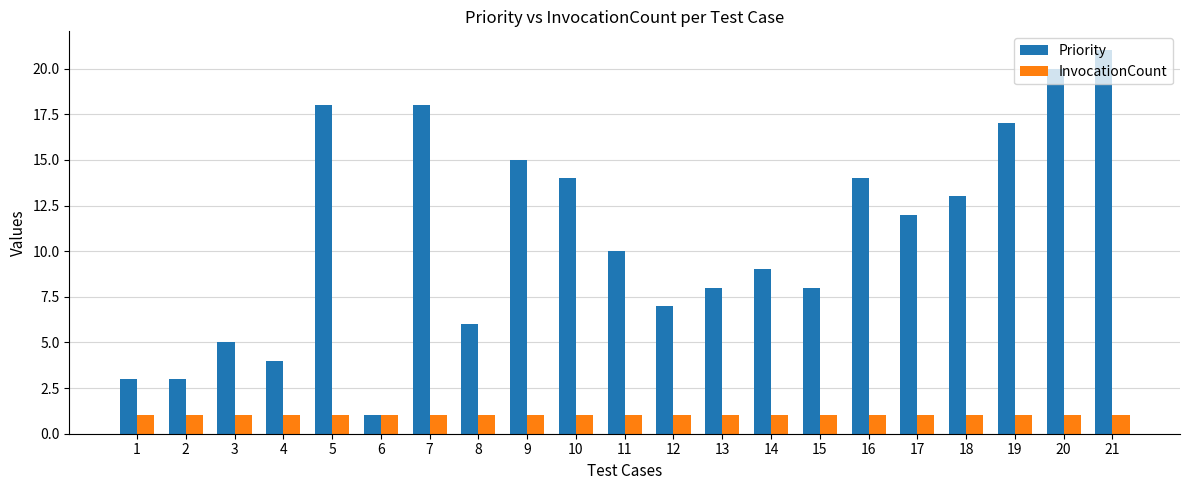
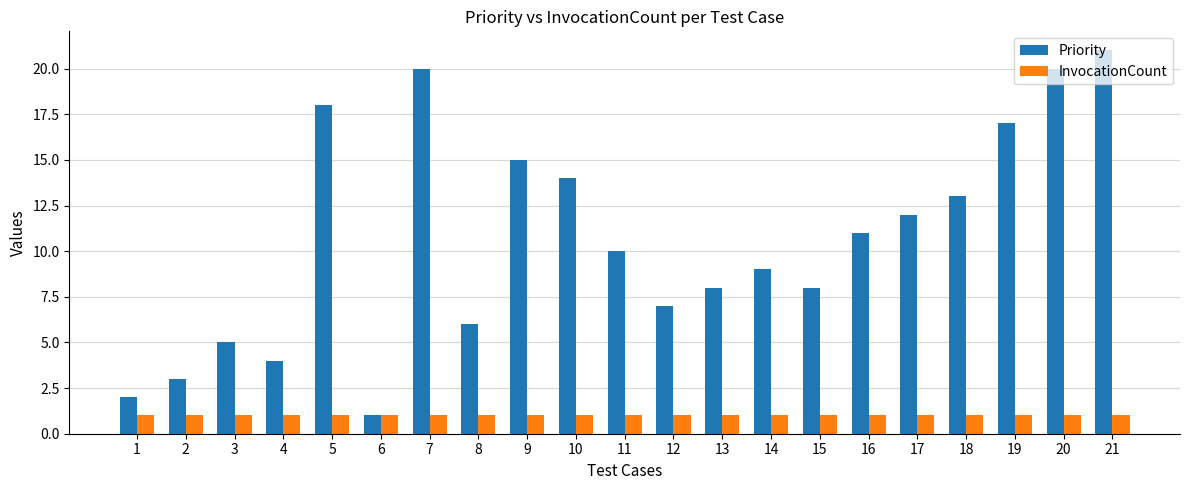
Priority, 1: 3 -> 2
Priority, 7: 18 -> 20
Priority, 16: 14 -> 11
